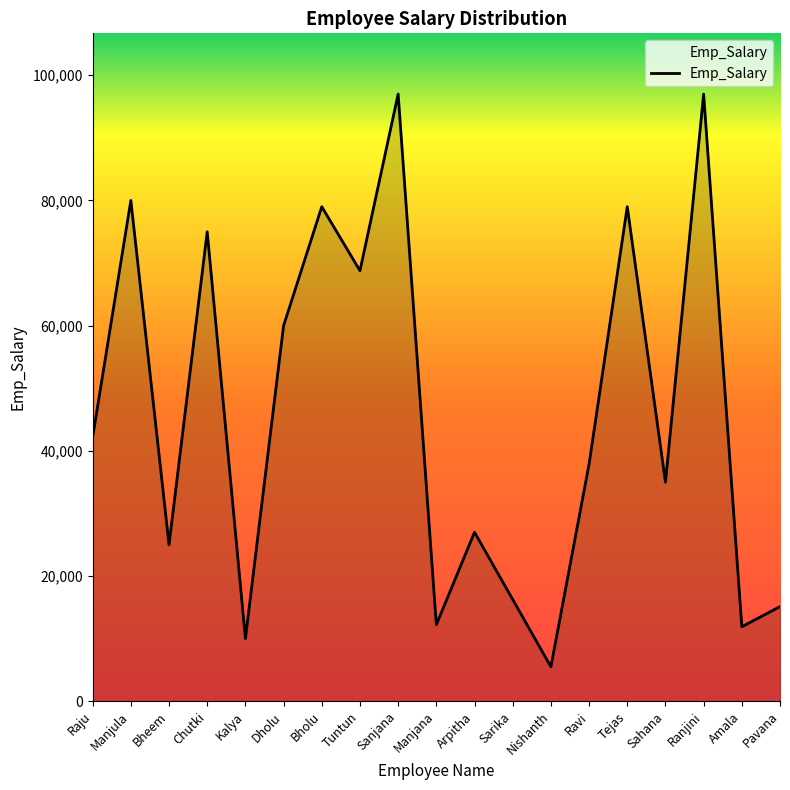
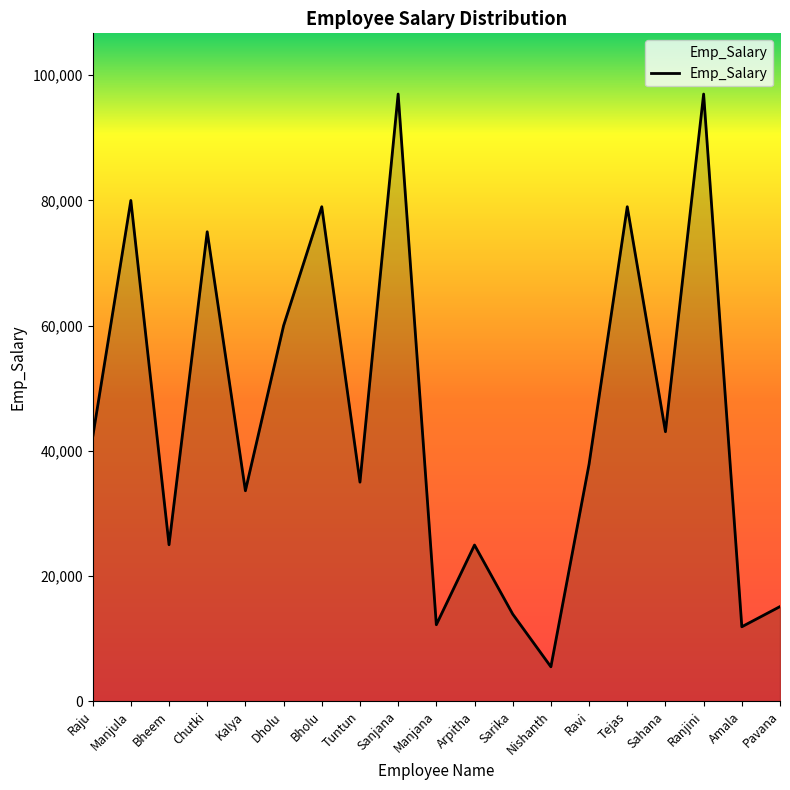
Kalya: 10,000 -> 34,000
Tuntun: 69,000 -> 35,000
Arpitha: 27,000 -> 25,000
Sarika: 16,000 -> 14,000
Sahana: 35,000 -> 43,000
